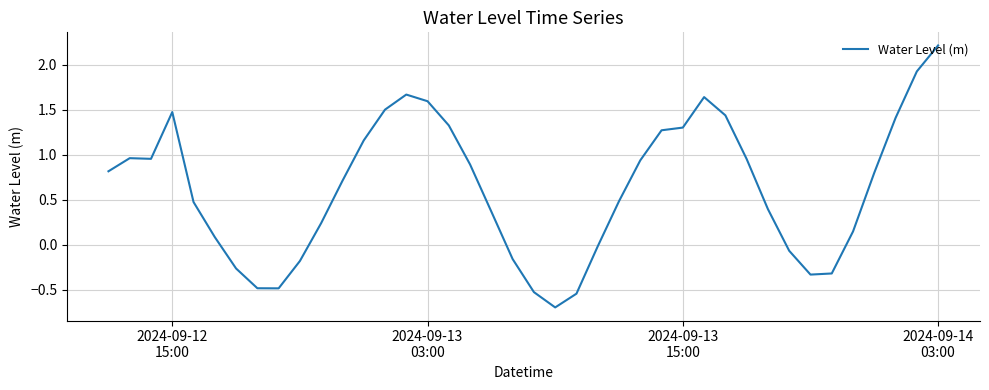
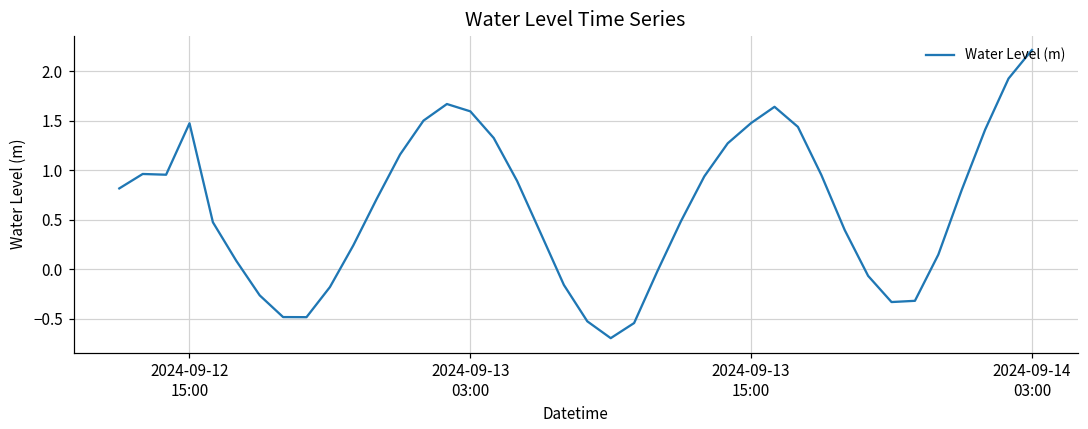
2024-09-13 15:00: 1.3 -> 1.5
